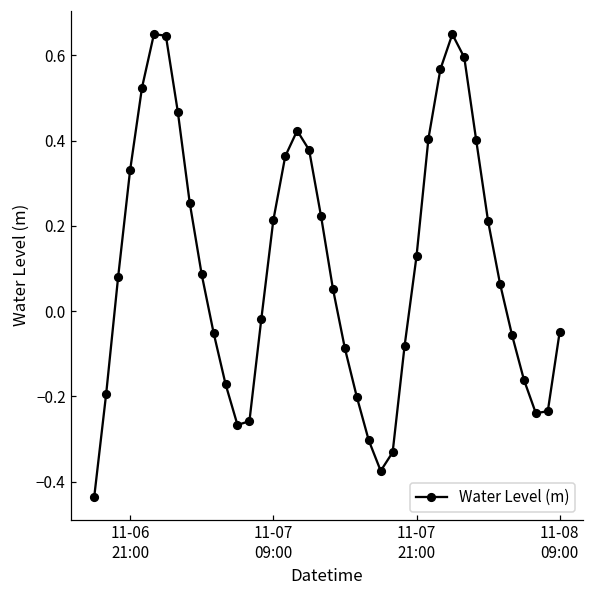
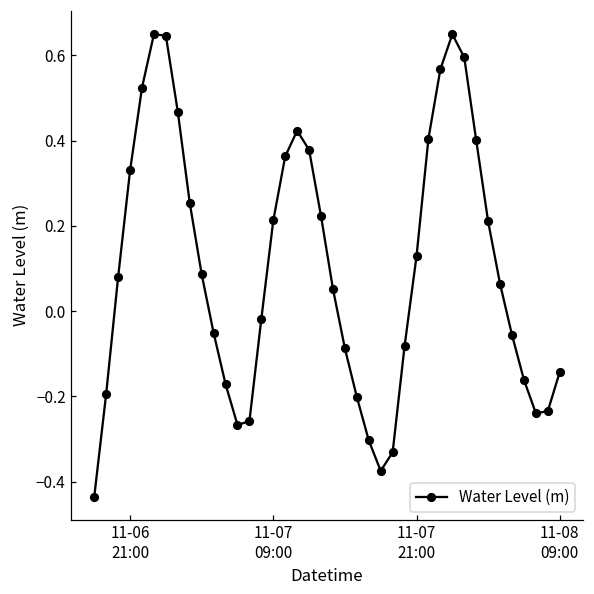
11-08 09:00: -0.05 -> -0.14
